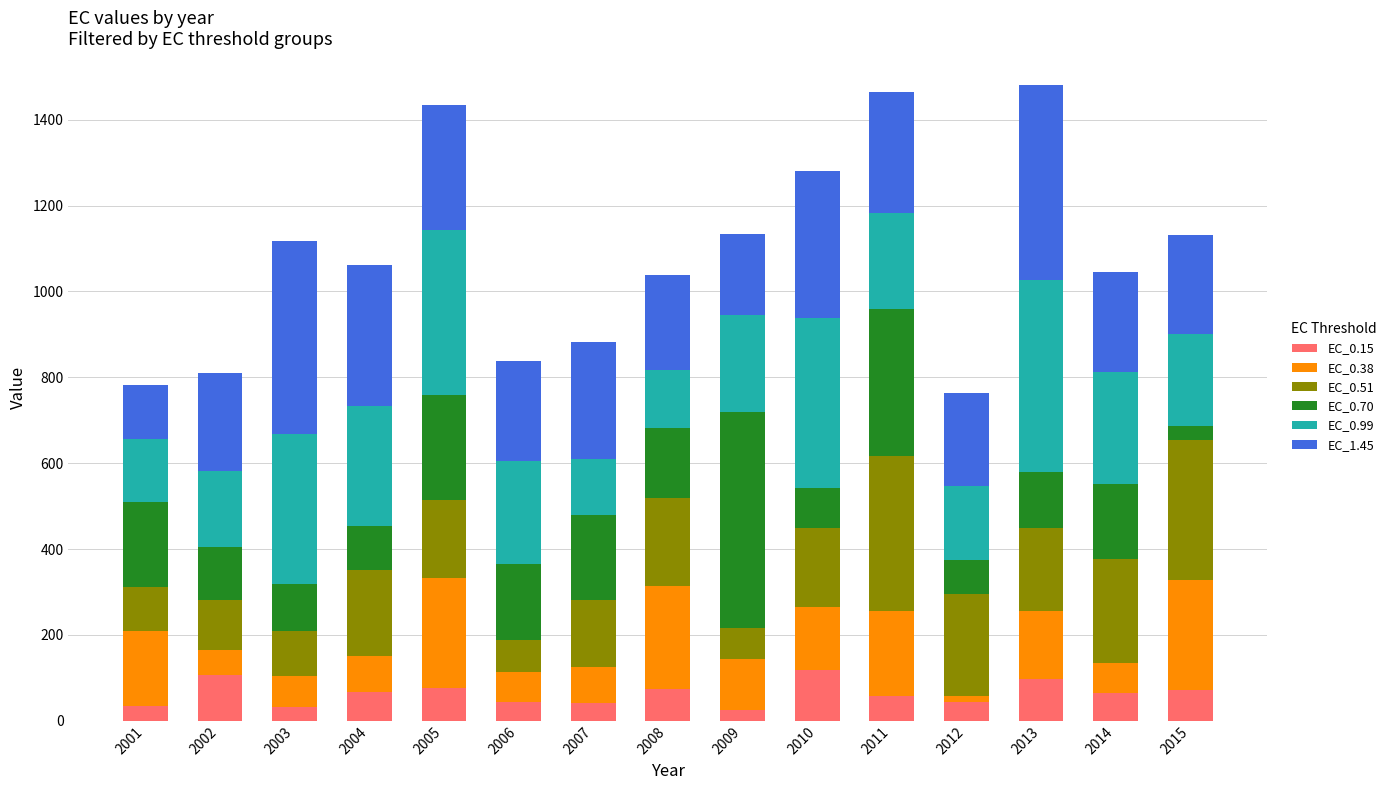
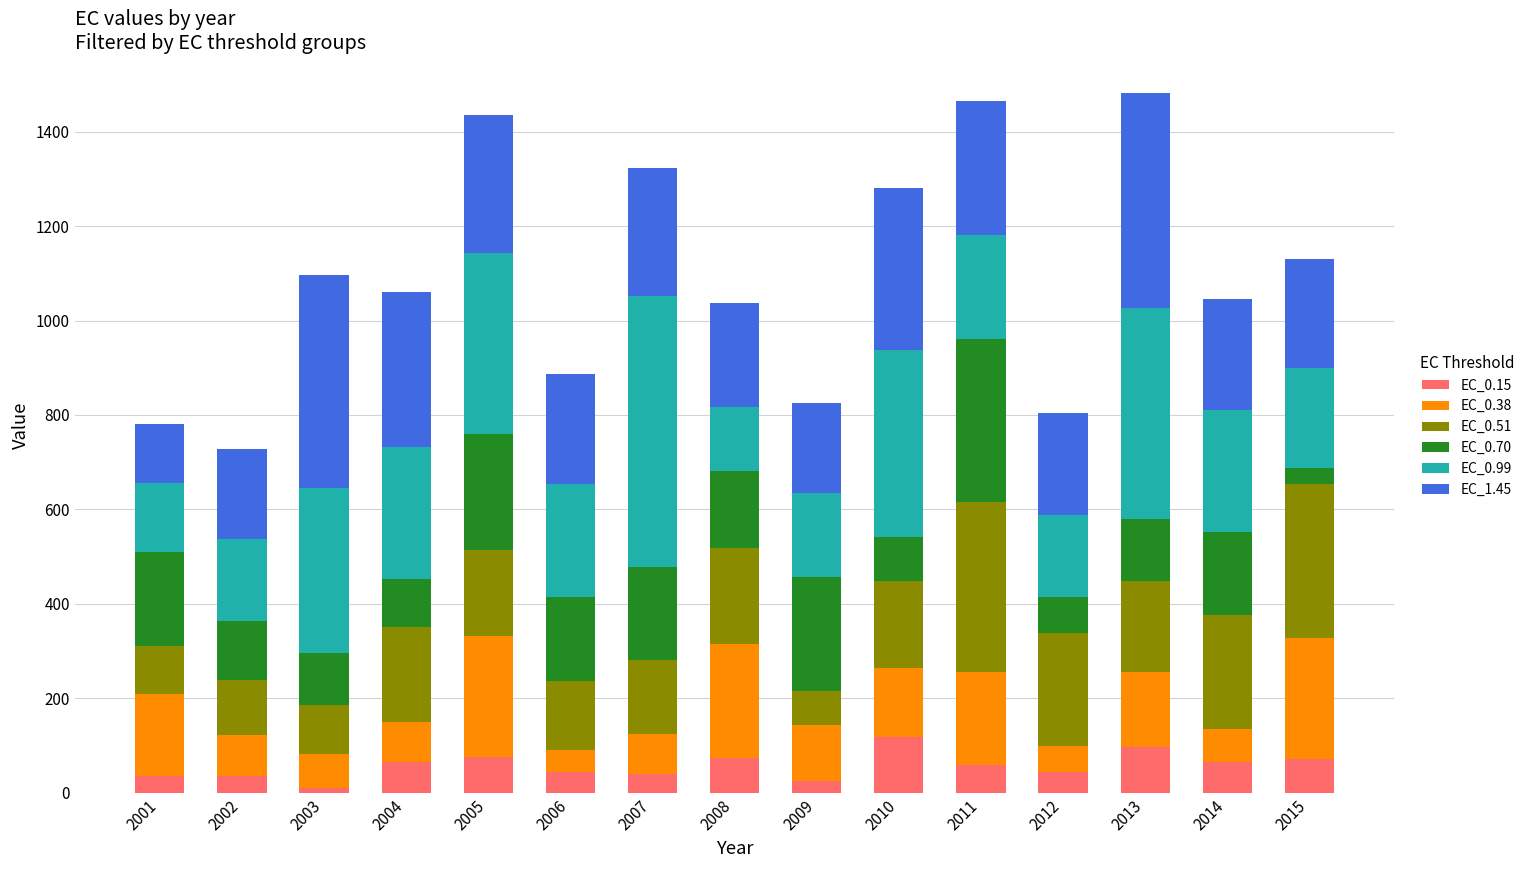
EC_0.15, 2002: 110 -> 40
EC_0.38, 2002: 60 -> 90
EC_1.45, 2002: 230 -> 190
EC_0.15, 2003: 30 -> 10
EC_0.38, 2006: 70 -> 50
EC_0.51, 2006: 70 -> 140
EC_0.99, 2007: 130 -> 570
EC_0.70, 2009: 500 -> 240
EC_0.99, 2009: 220 -> 180
EC_0.38, 2012: 20 -> 60
